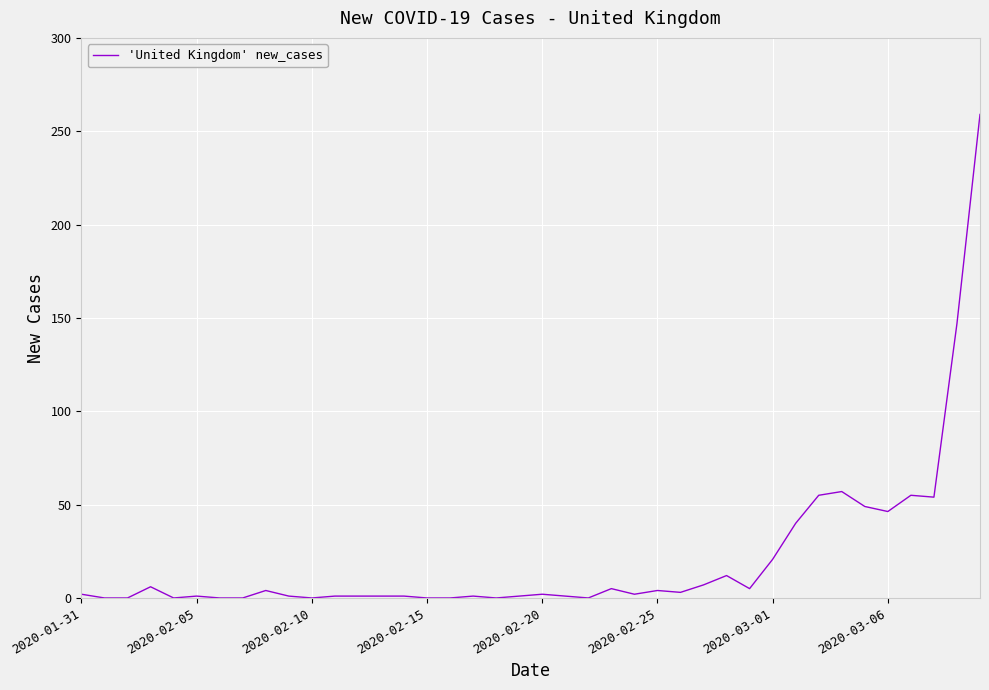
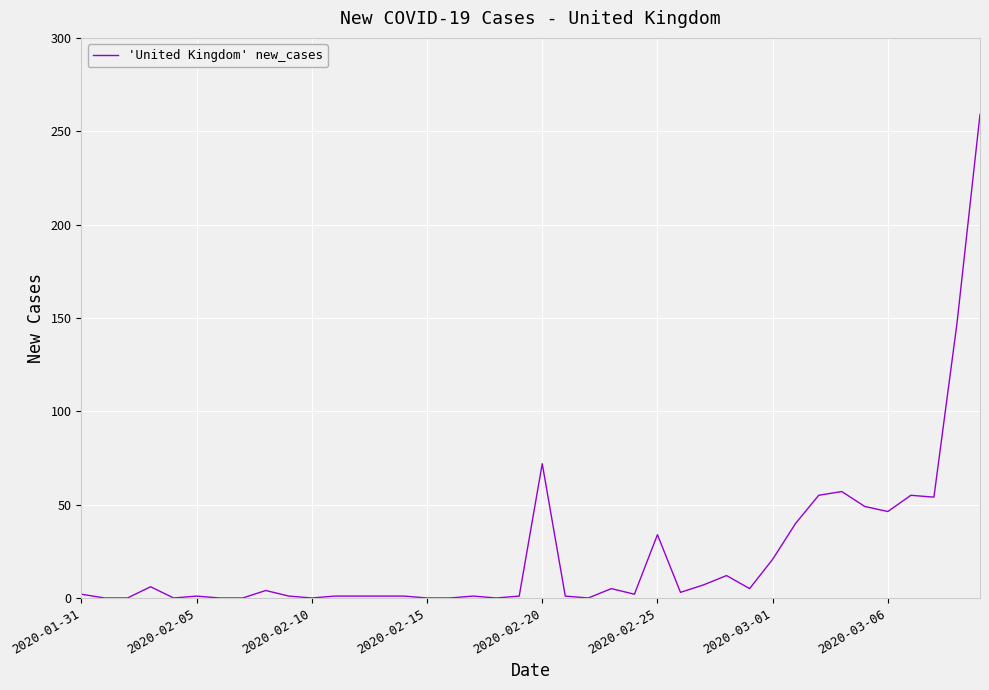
2020-02-20: 2 -> 72
2020-02-25: 4 -> 34
